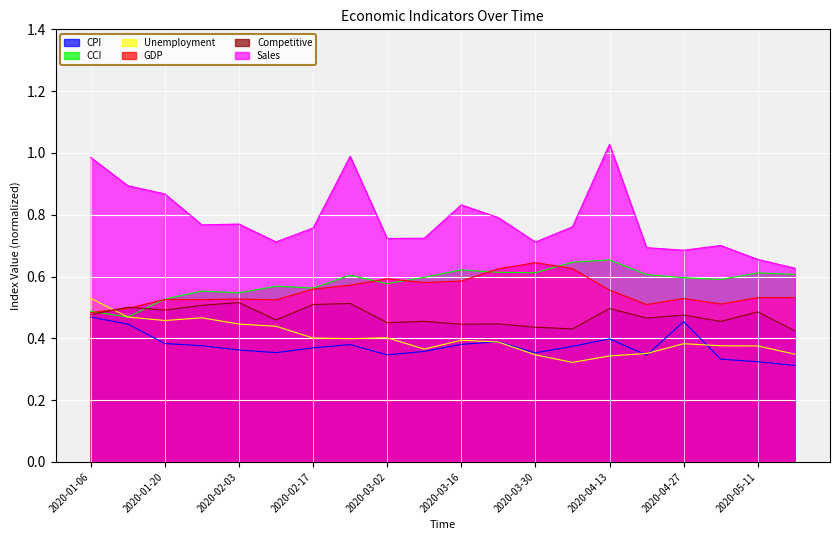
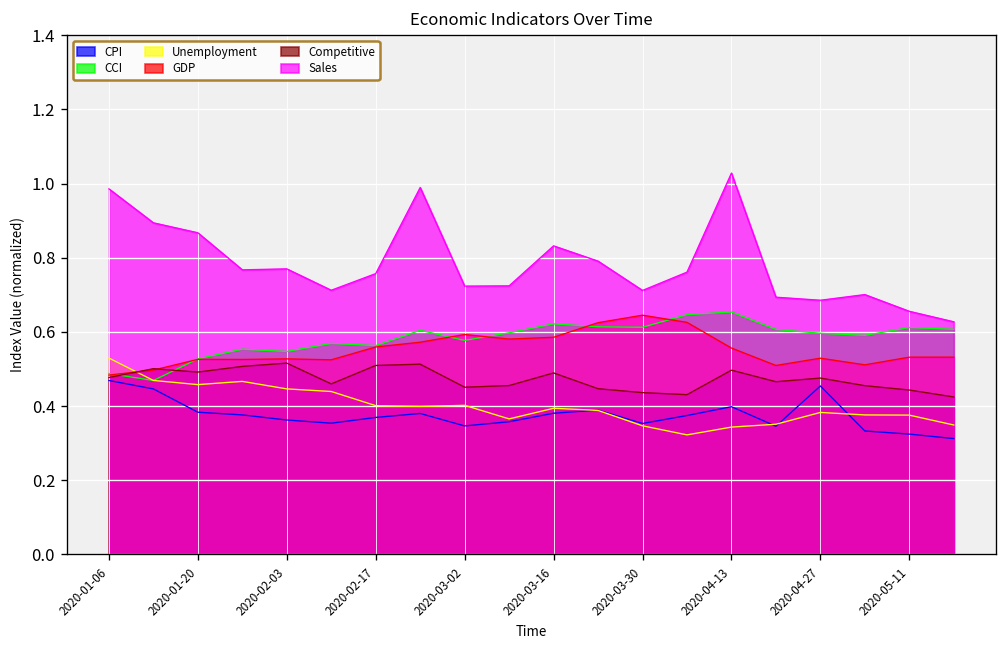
Competitive, 2020-03-16: 0.45 -> 0.49
Competitive, 2020-05-11: 0.49 -> 0.44
